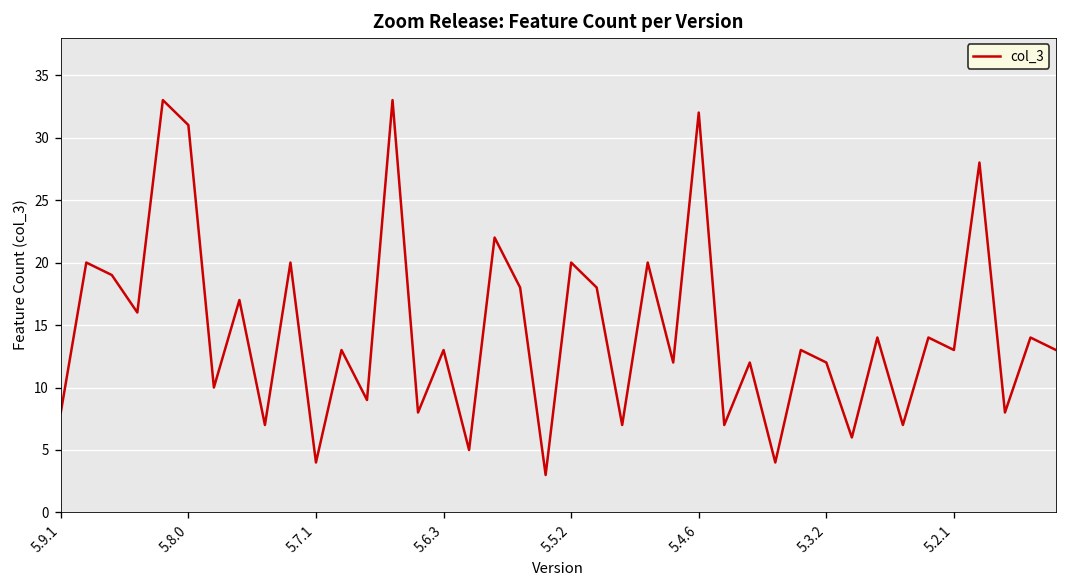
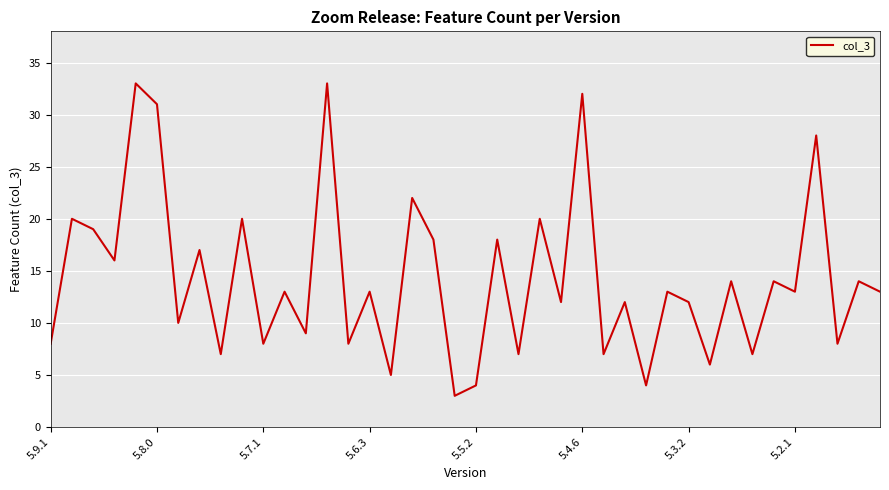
5.7.1: 4 -> 8
5.5.2: 20 -> 4
